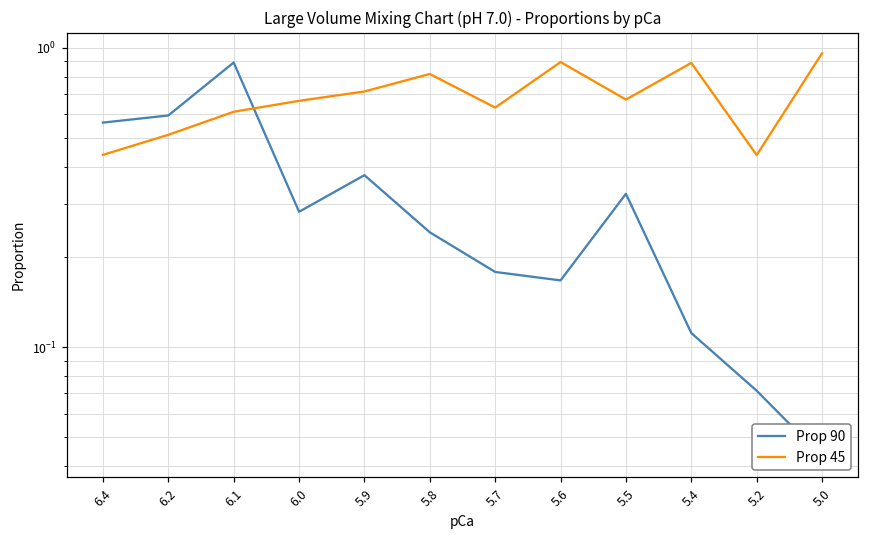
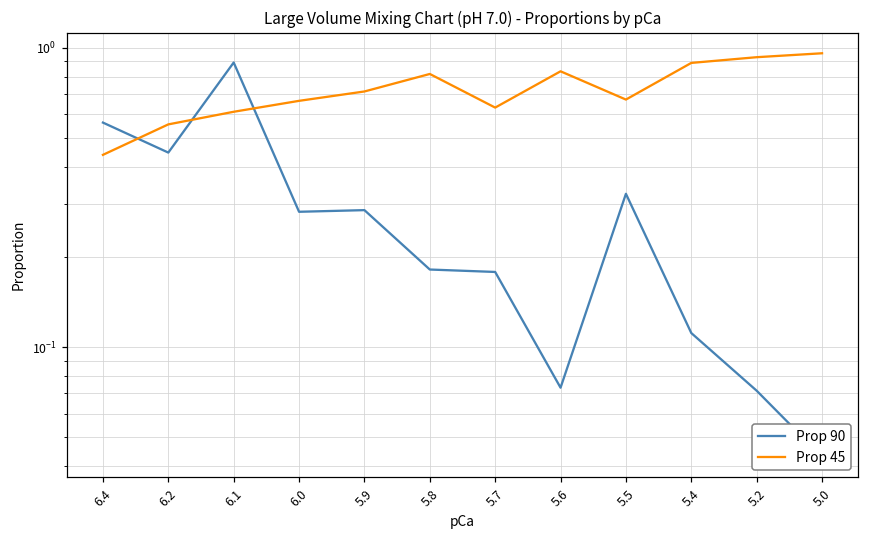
Prop 90, 6.2: 0.59 -> 0.45
Prop 45, 6.2: 0.51 -> 0.55
Prop 90, 5.9: 0.37 -> 0.29
Prop 90, 5.8: 0.24 -> 0.18
Prop 90, 5.6: 0.17 -> 0.073
Prop 45, 5.6: 0.89 -> 0.83
Prop 45, 5.2: 0.44 -> 0.93
